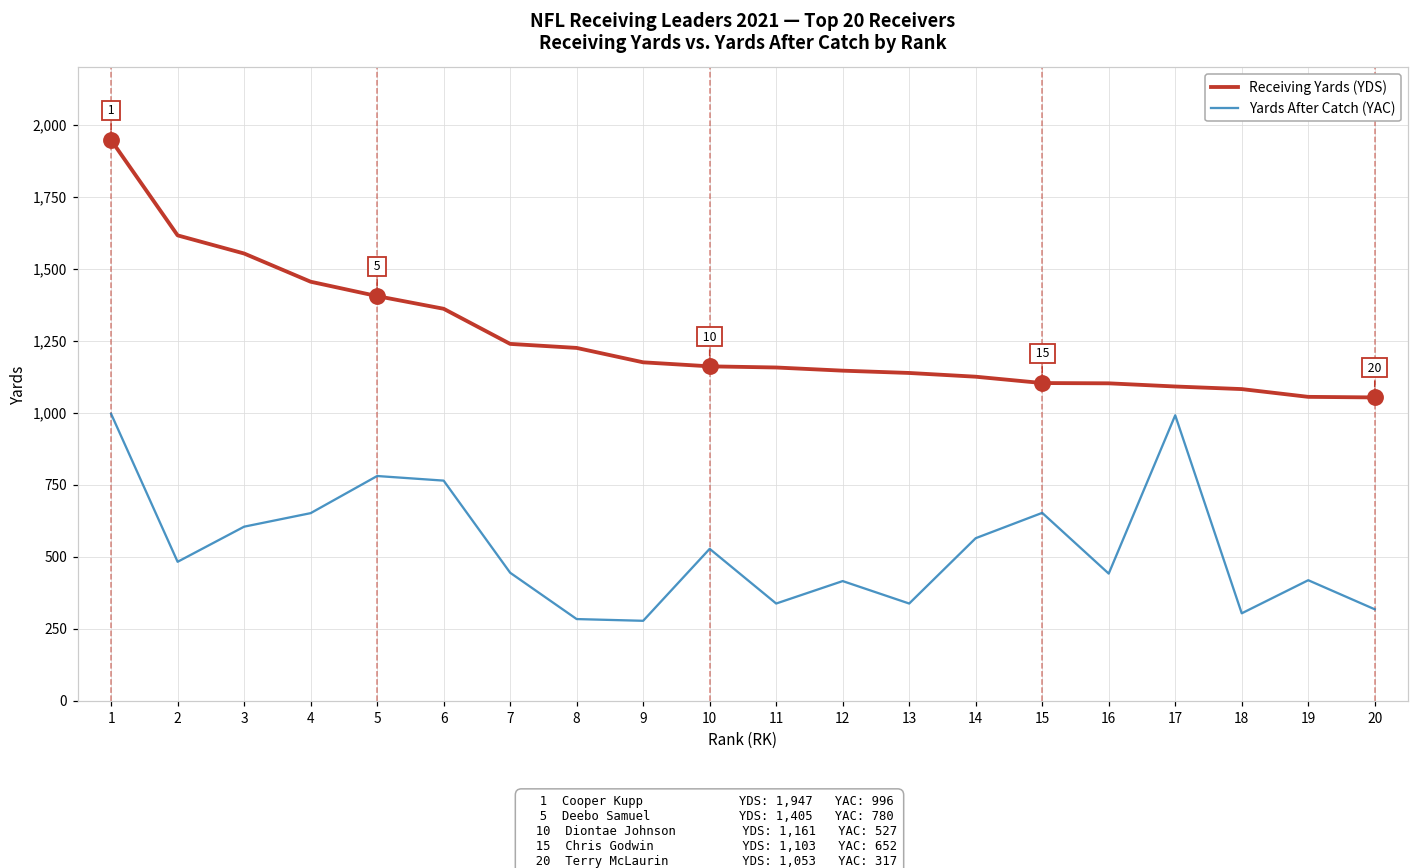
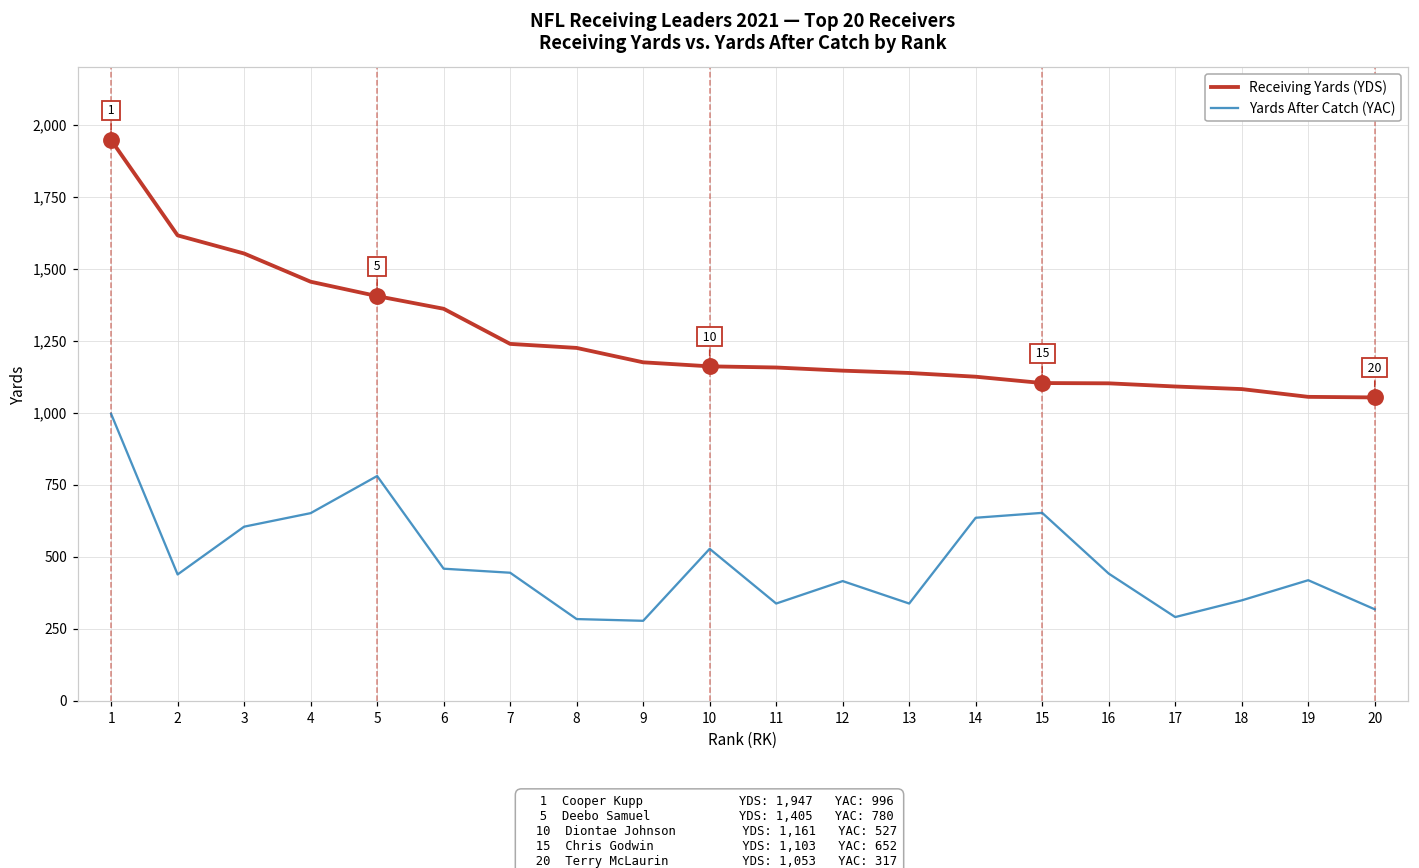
Yards After Catch (YAC), 2: 480 -> 440
Yards After Catch (YAC), 6: 760 -> 460
Yards After Catch (YAC), 14: 560 -> 640
Yards After Catch (YAC), 17: 990 -> 290
Yards After Catch (YAC), 18: 300 -> 350
